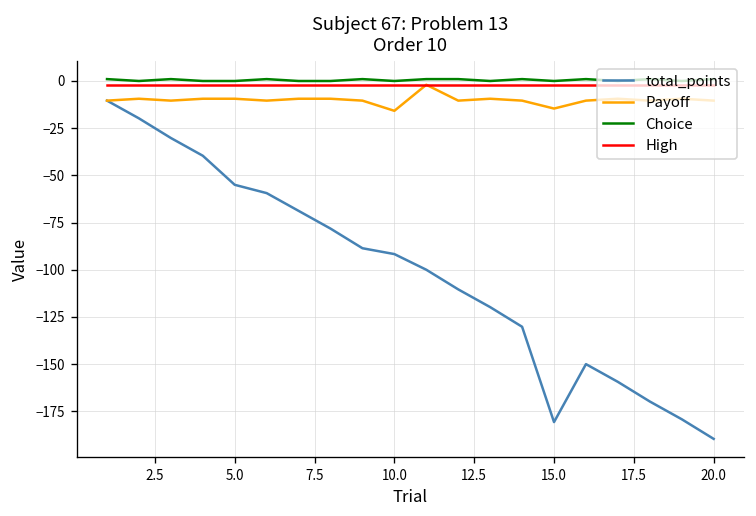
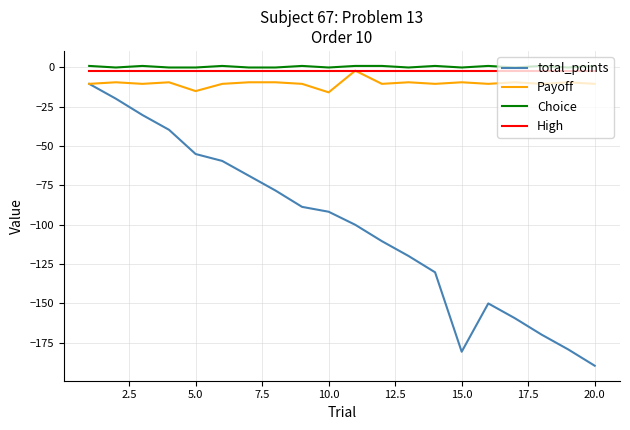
Payoff, 5.0: -9 -> -15
Payoff, 15.0: -15 -> -9
